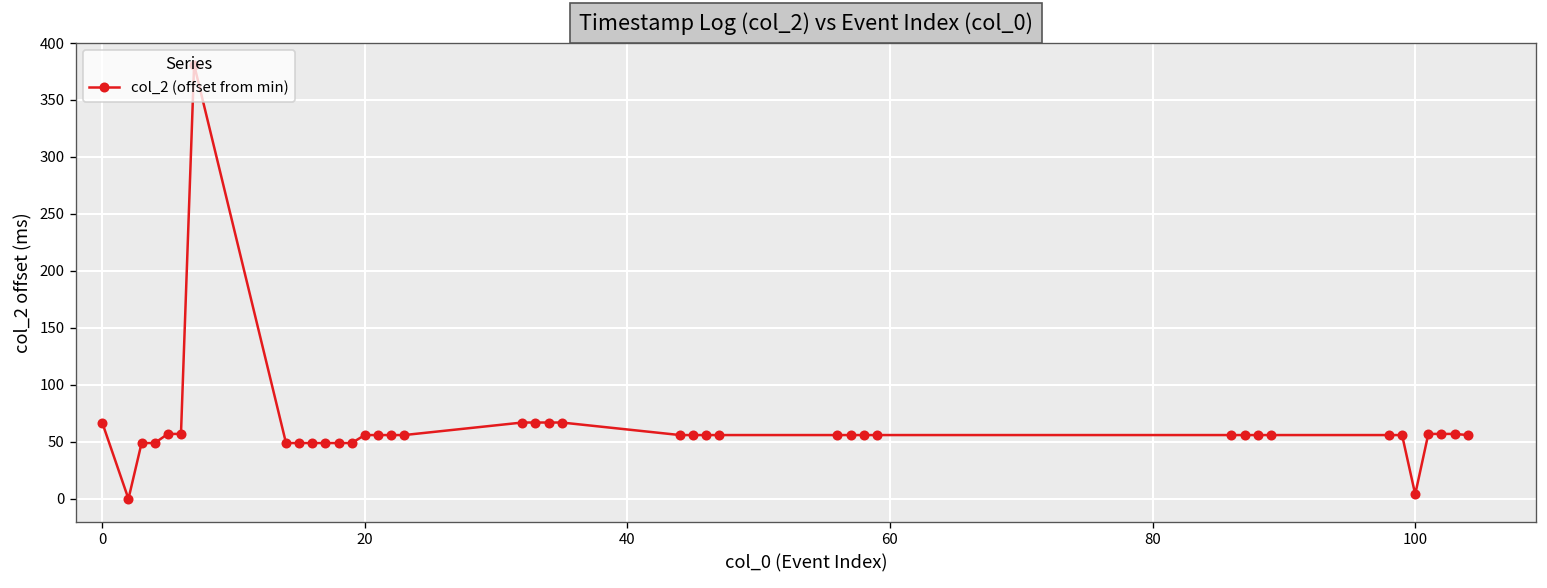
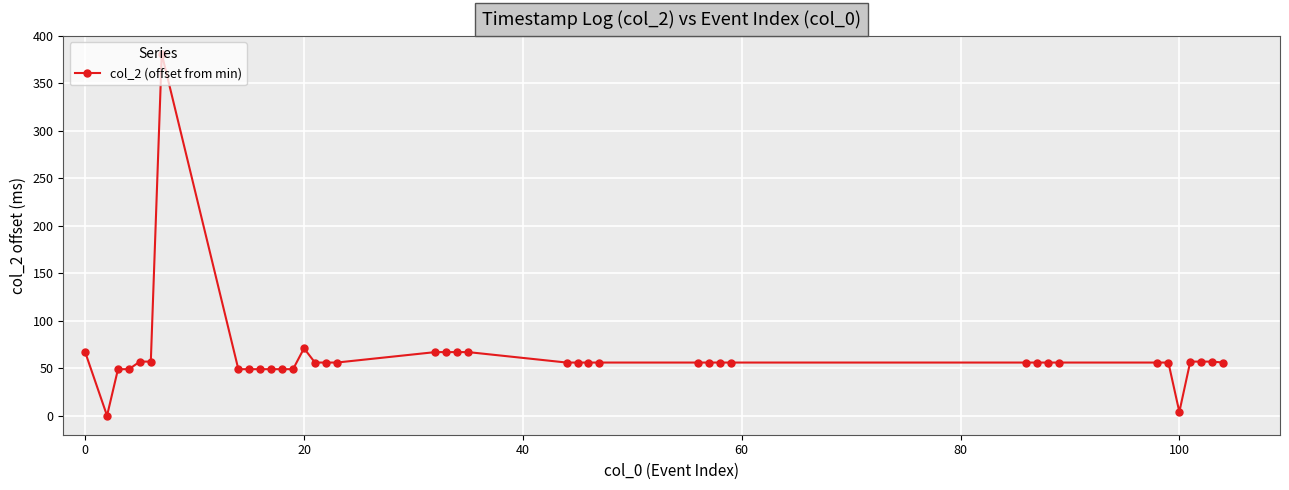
20: 60 -> 70
